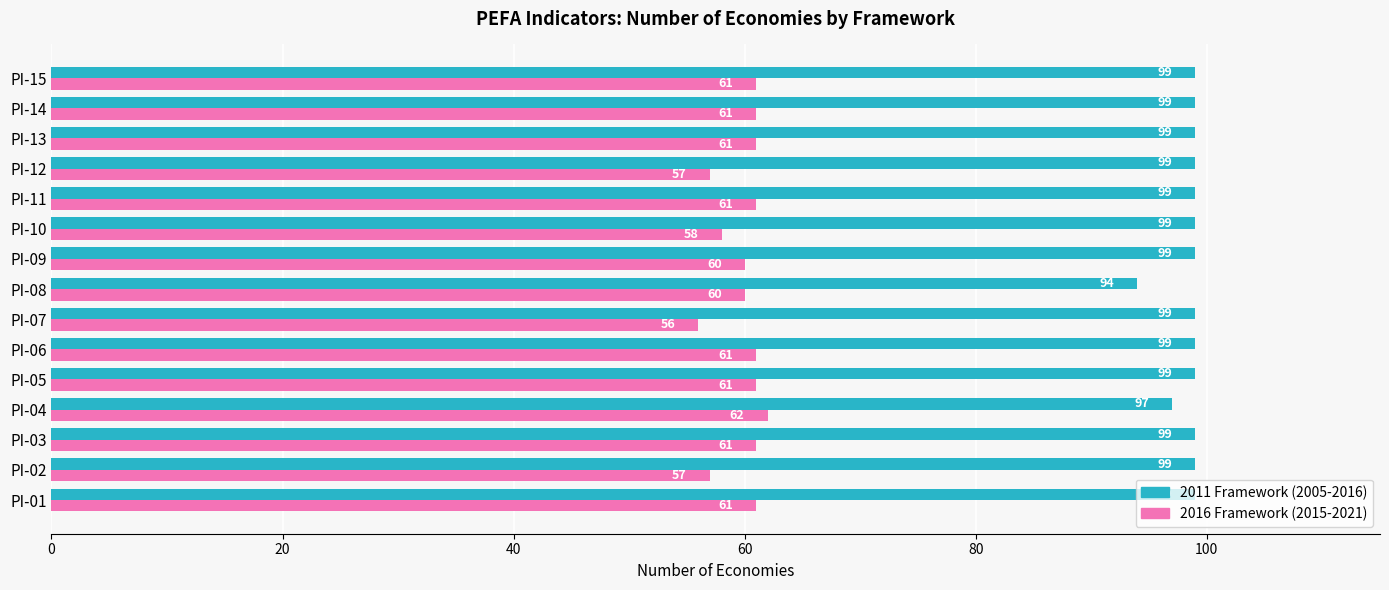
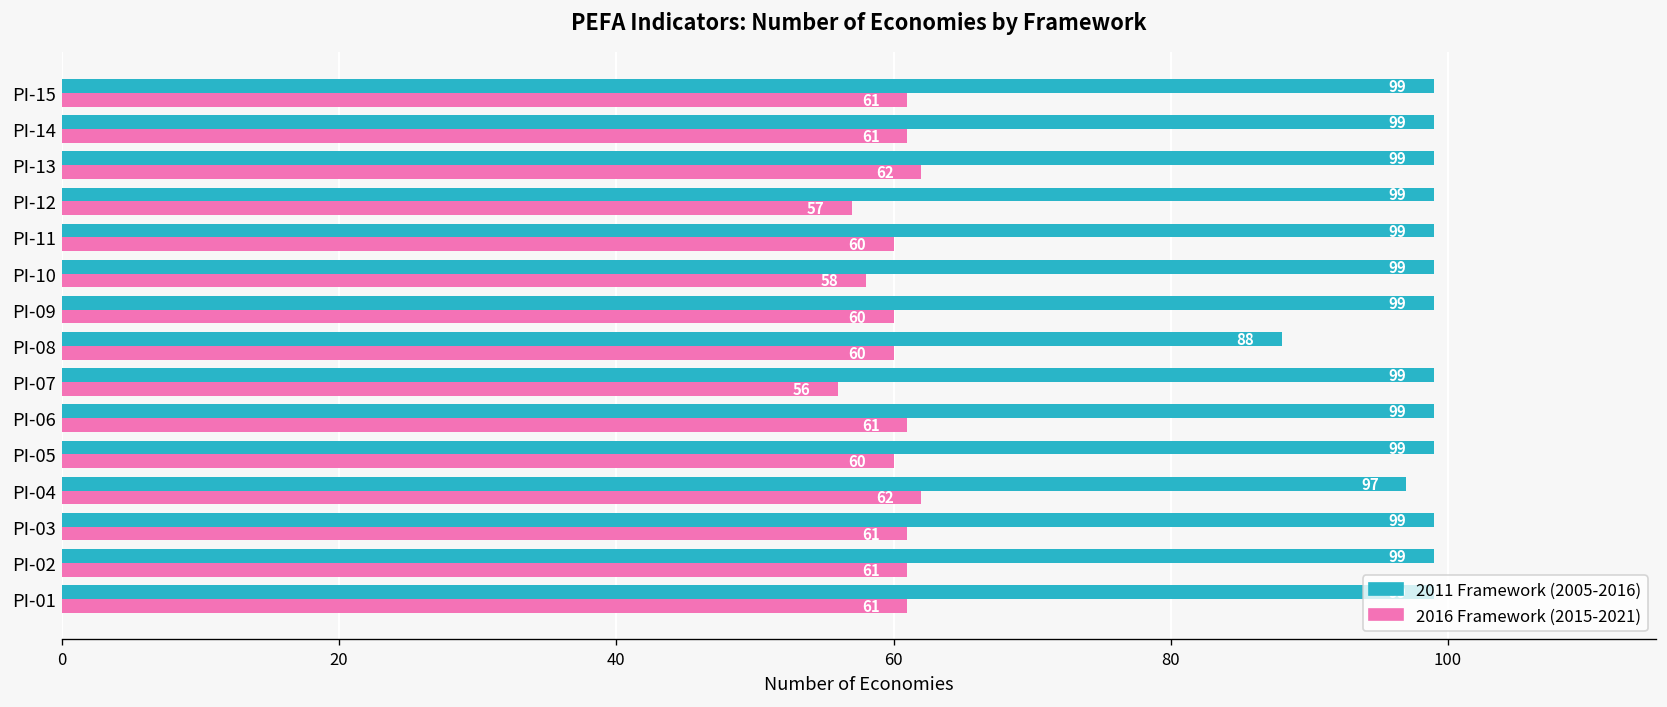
2016 Framework (2015-2021), PI-13: 61 -> 62
2016 Framework (2015-2021), PI-11: 61 -> 60
2011 Framework (2005-2016), PI-08: 94 -> 88
2016 Framework (2015-2021), PI-05: 61 -> 60
2016 Framework (2015-2021), PI-02: 57 -> 61
